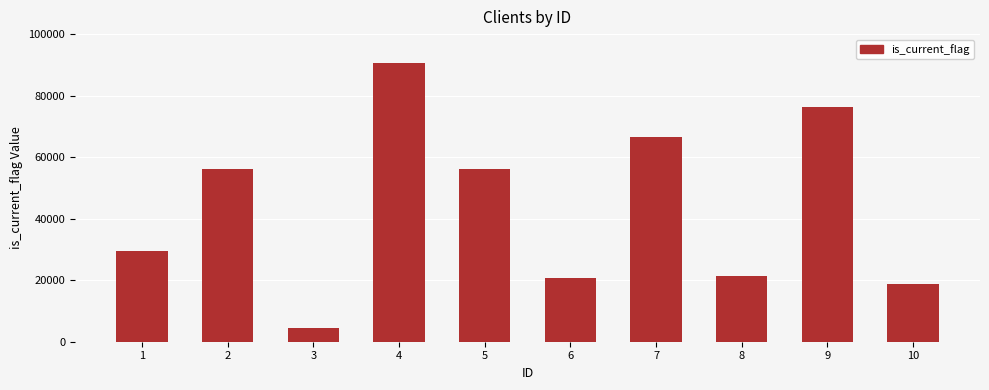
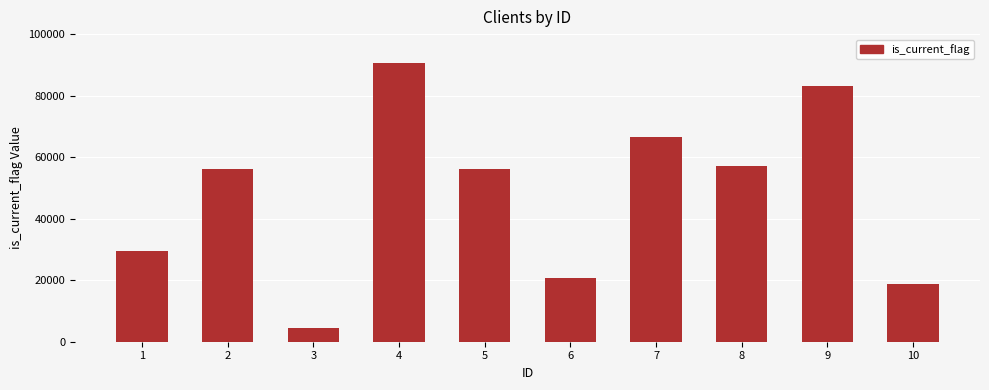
8: 21000 -> 57000
9: 76000 -> 83000
